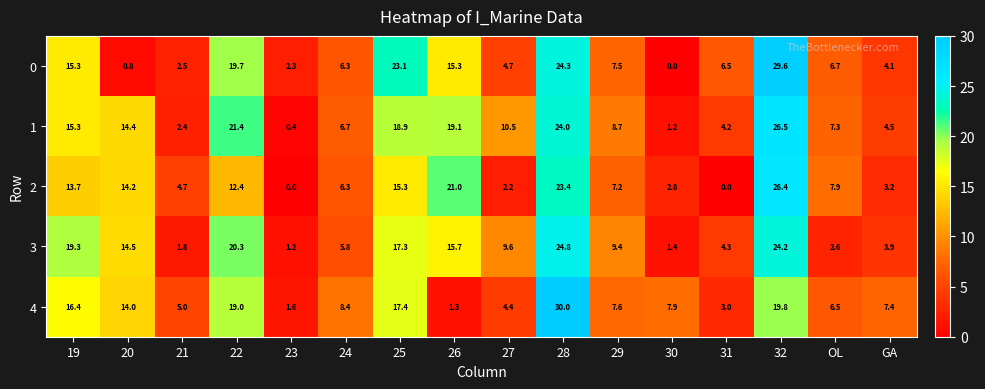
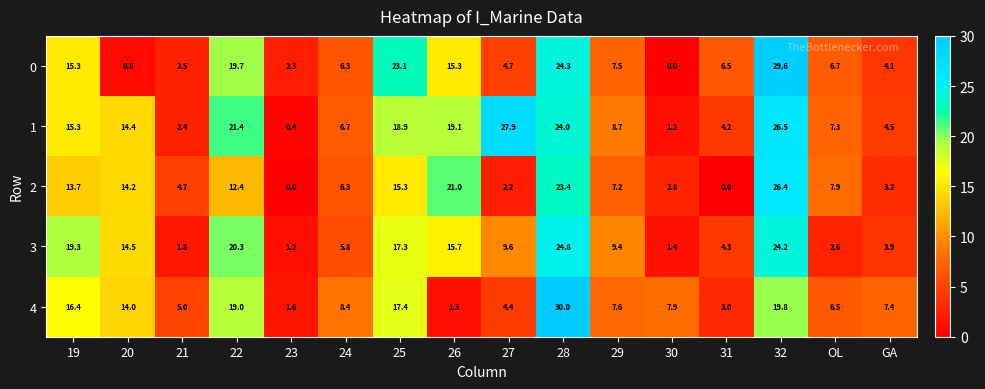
1, 27: 10.5 -> 27.9
